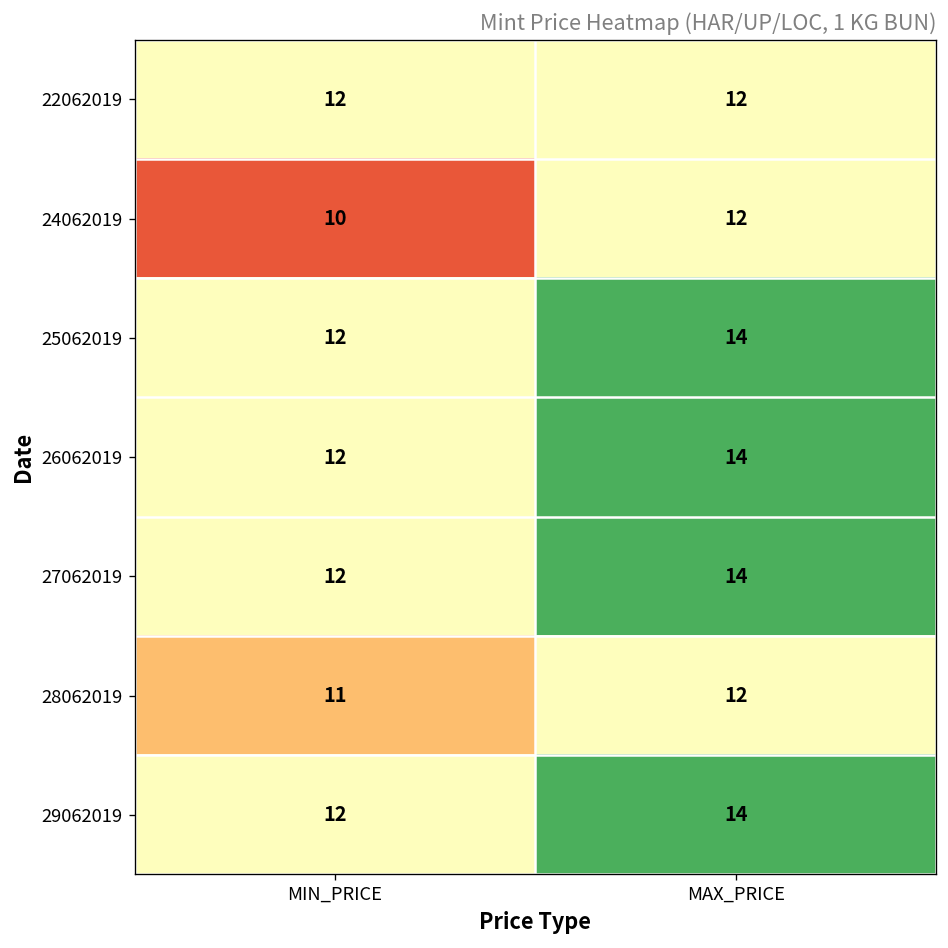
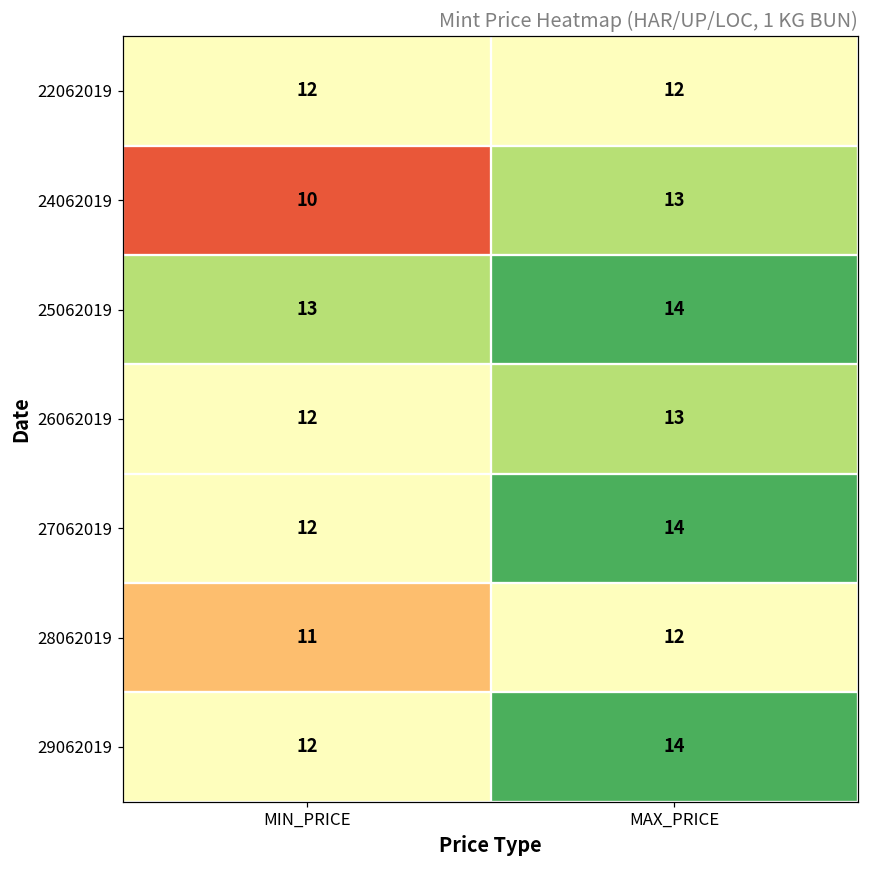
24062019, MAX_PRICE: 12 -> 13
25062019, MIN_PRICE: 12 -> 13
26062019, MAX_PRICE: 14 -> 13
